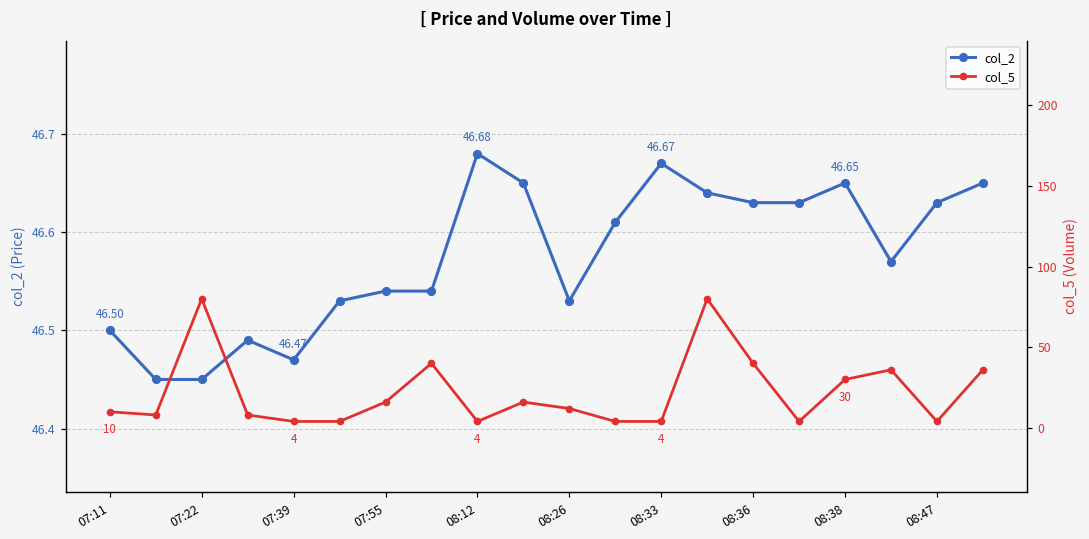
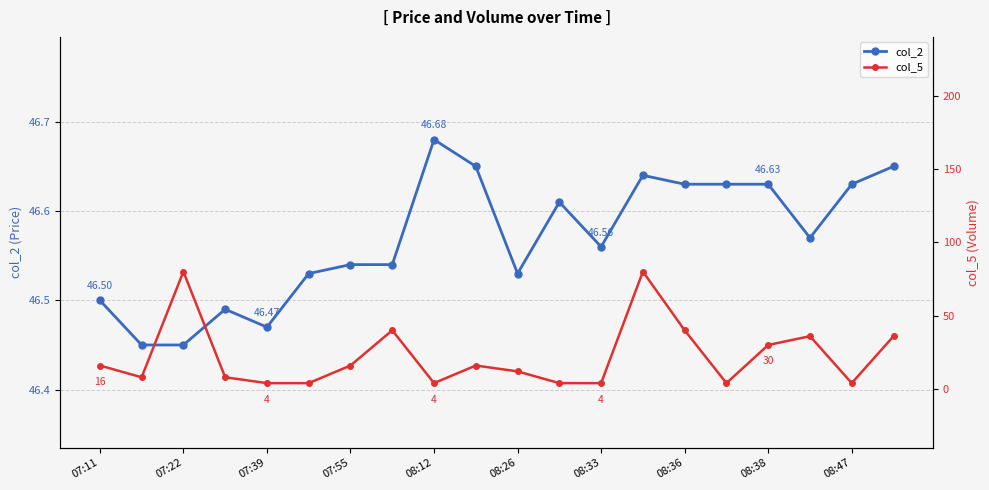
col_2, 08:33: 46.67 -> 46.56
col_2, 08:38: 46.65 -> 46.63
col_5, 07:11: 10 -> 16
